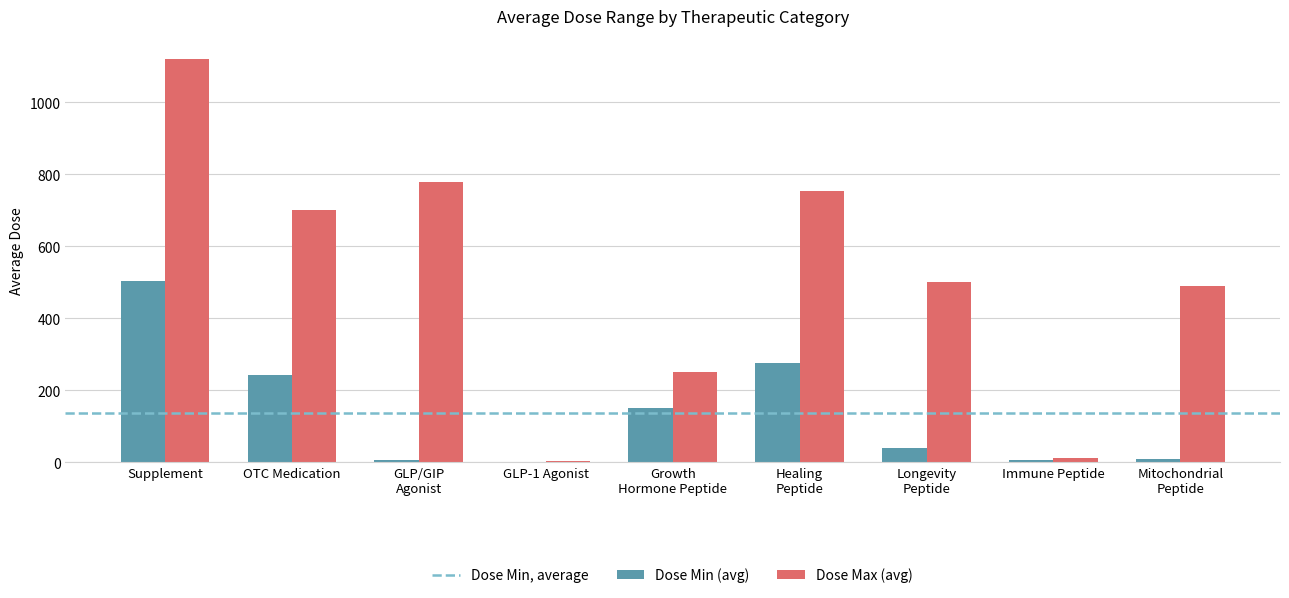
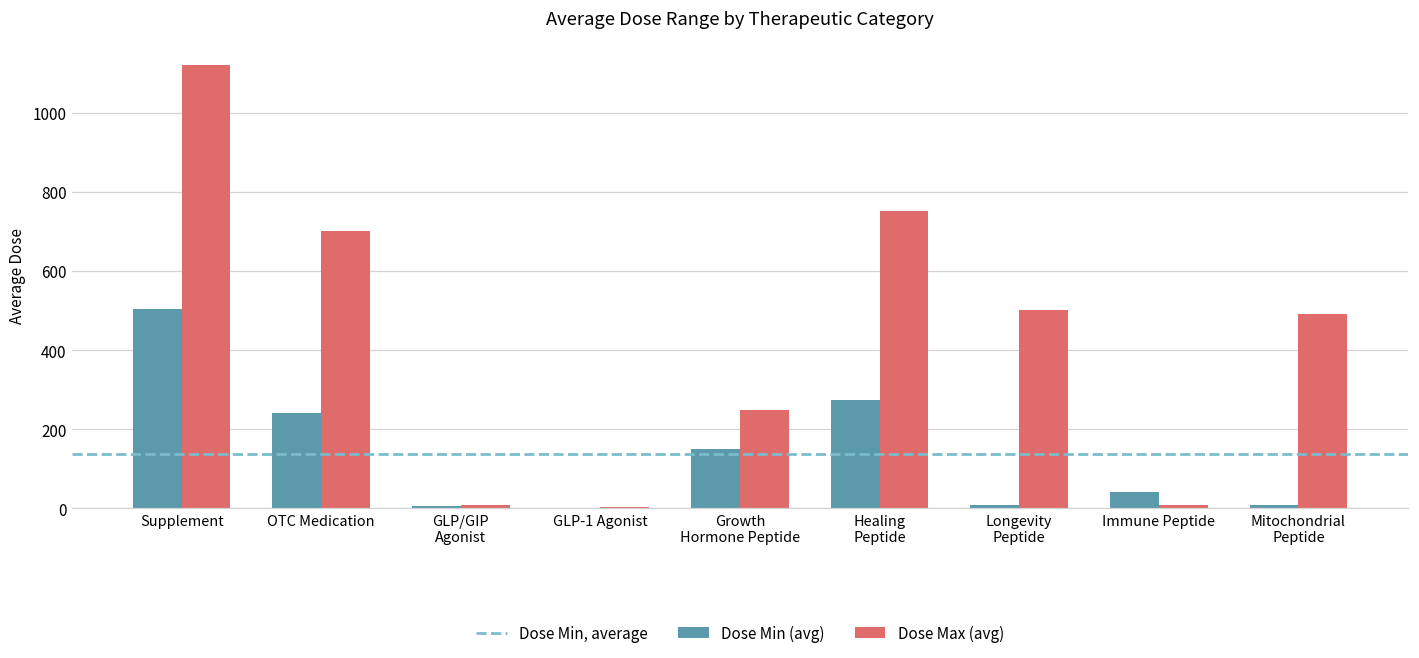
Dose Max (avg), GLP/GIP Agonist: 780 -> 10
Dose Min (avg), Longevity Peptide: 40 -> 10
Dose Min (avg), Immune Peptide: 10 -> 40
